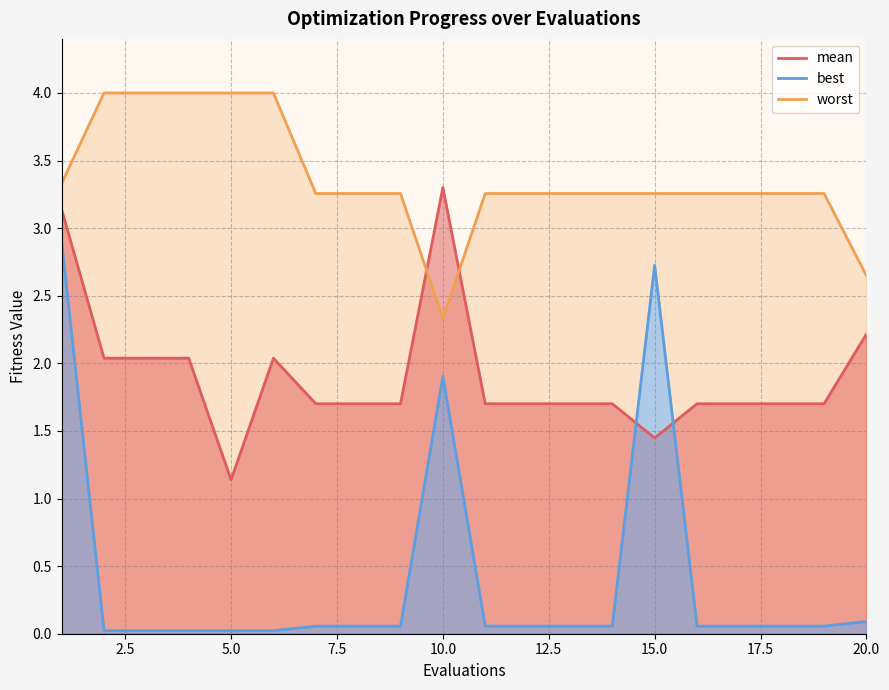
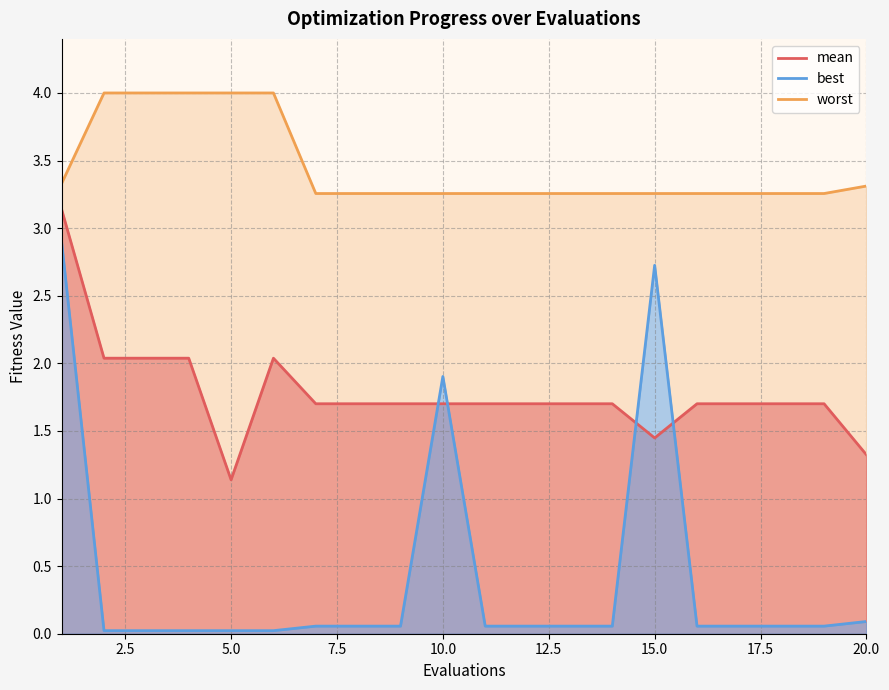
mean, 10.0: 3.30 -> 1.70
worst, 10.0: 2.33 -> 3.26
mean, 20.0: 2.22 -> 1.32
worst, 20.0: 2.65 -> 3.31
